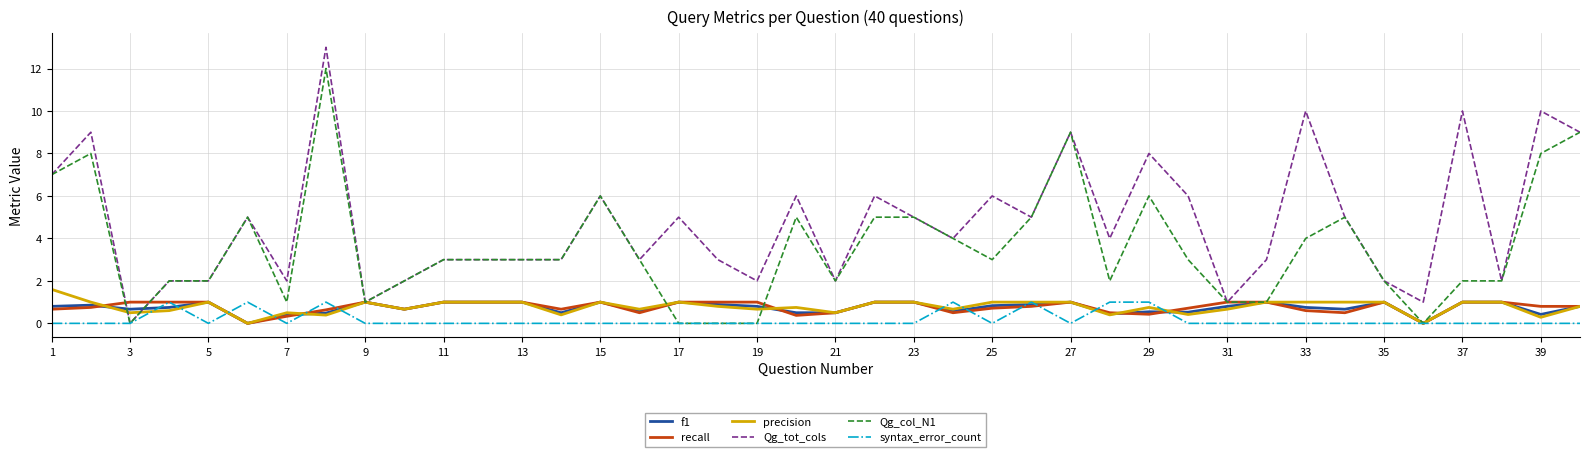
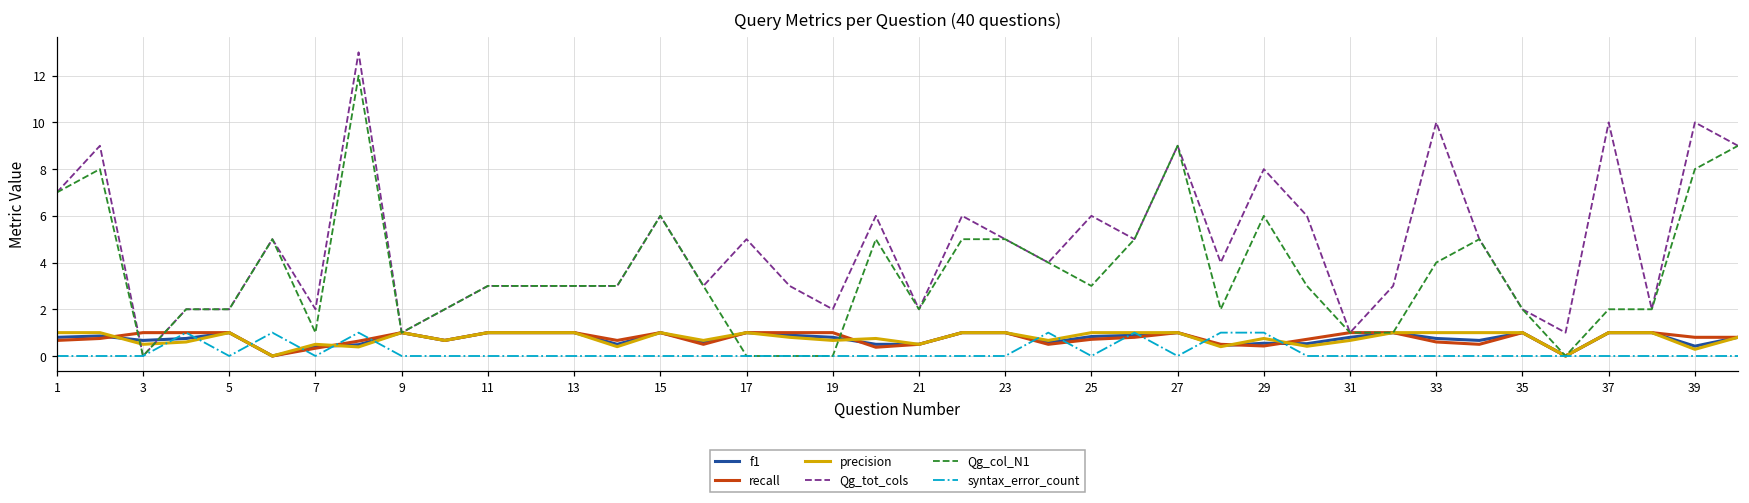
precision, 1: 1.6 -> 1.0
